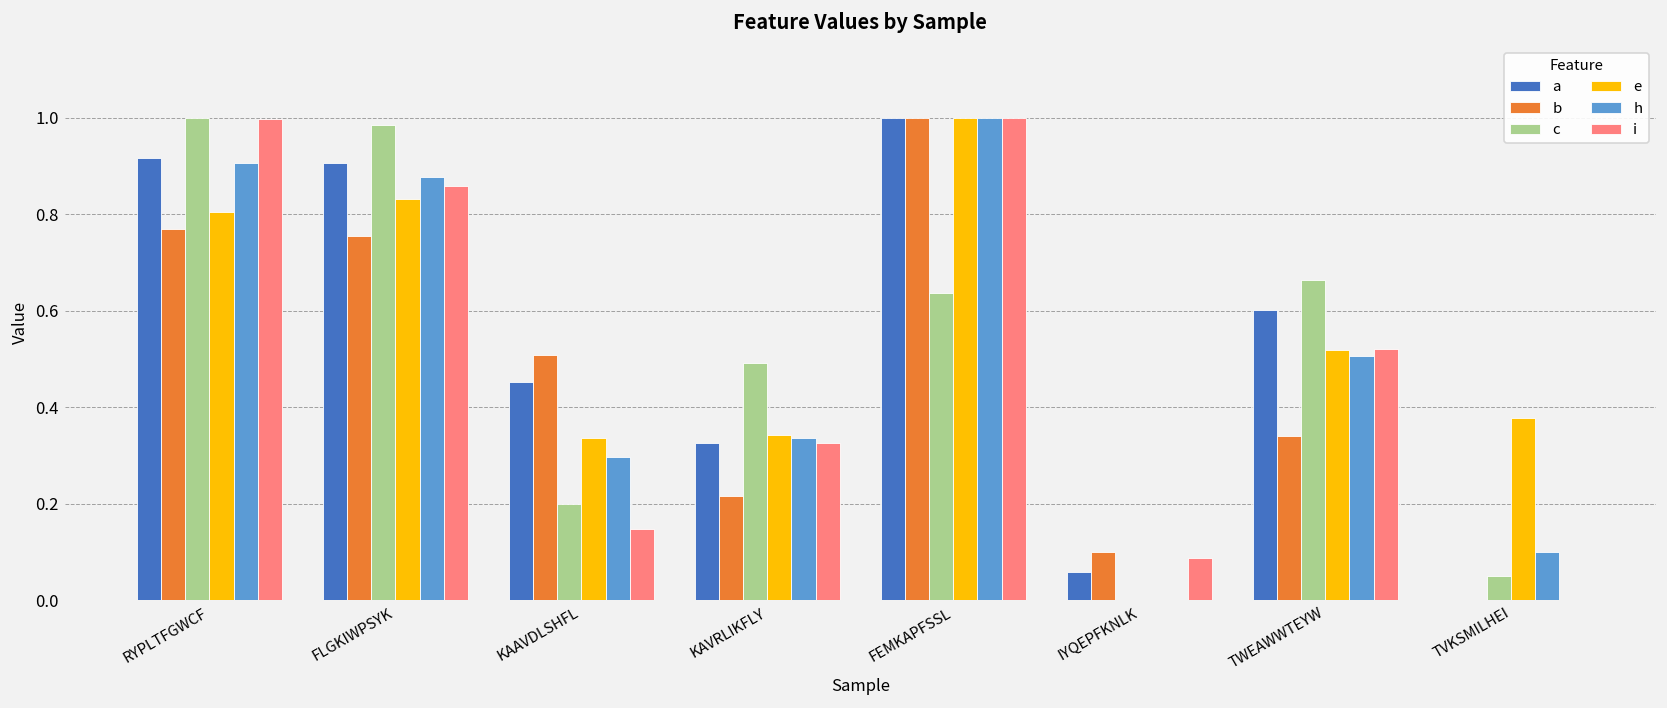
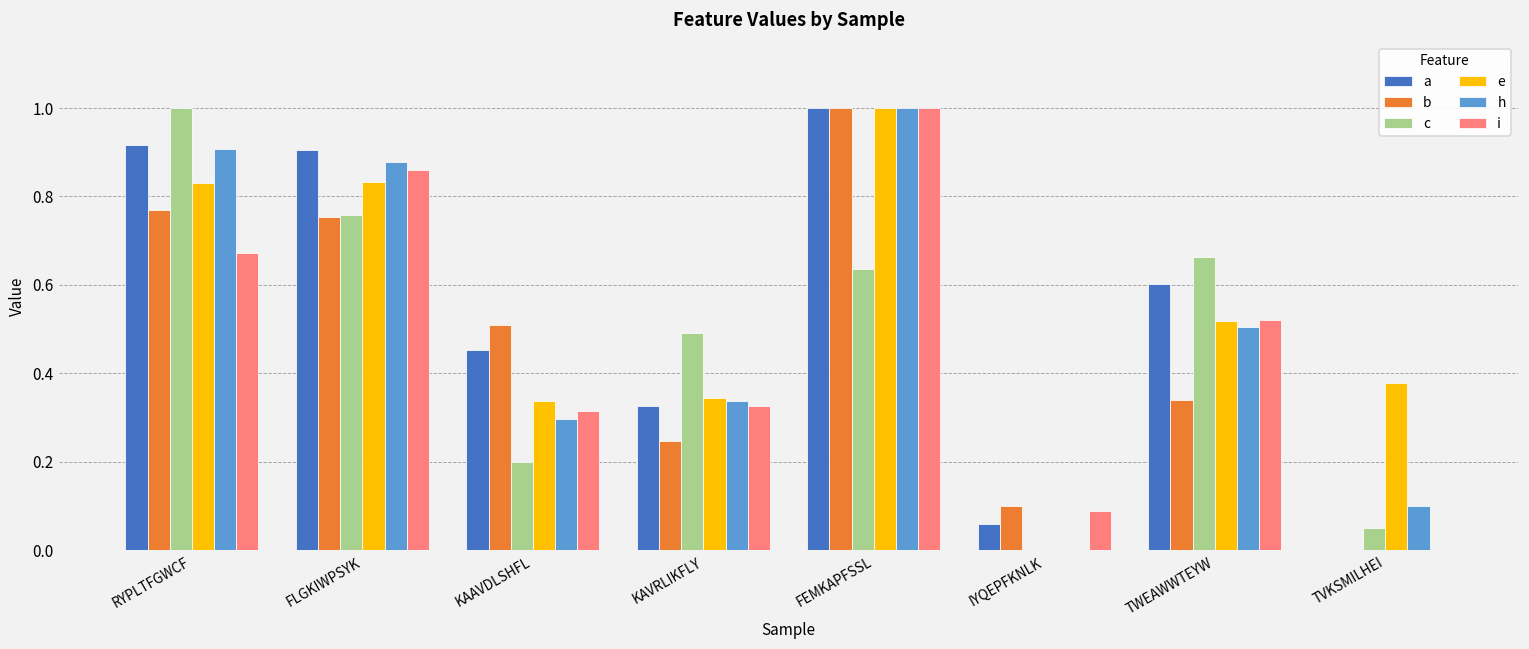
e, RYPLTFGWCF: 0.80 -> 0.83
i, RYPLTFGWCF: 1.00 -> 0.67
c, FLGKIWPSYK: 0.99 -> 0.76
i, KAAVDLSHFL: 0.15 -> 0.31
b, KAVRLIKFLY: 0.22 -> 0.25
